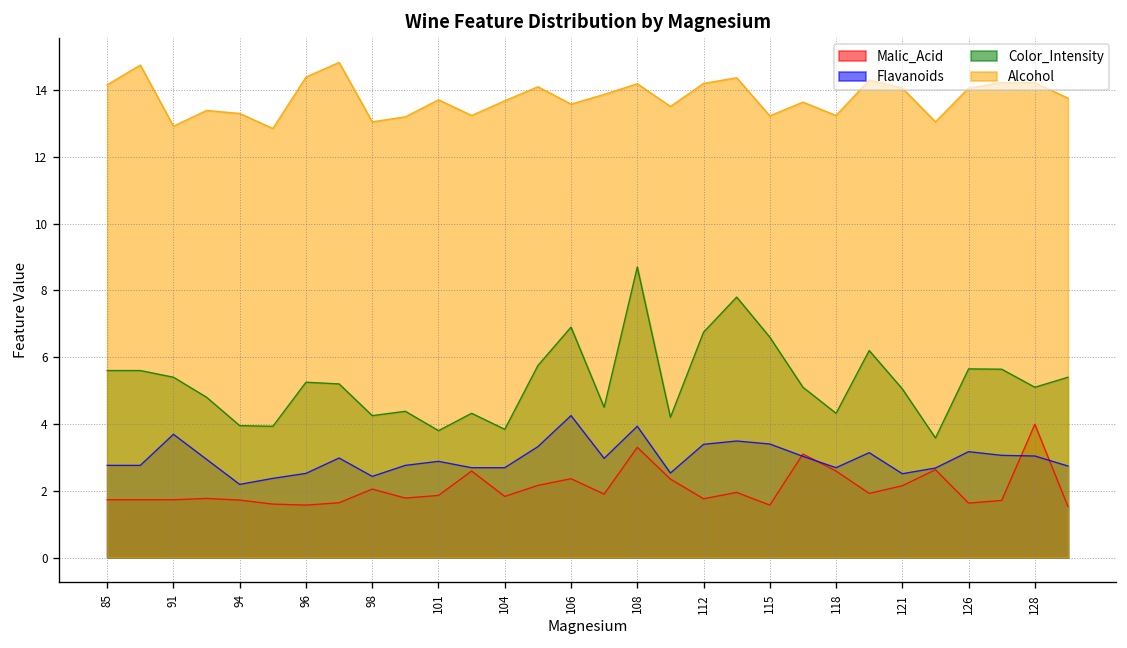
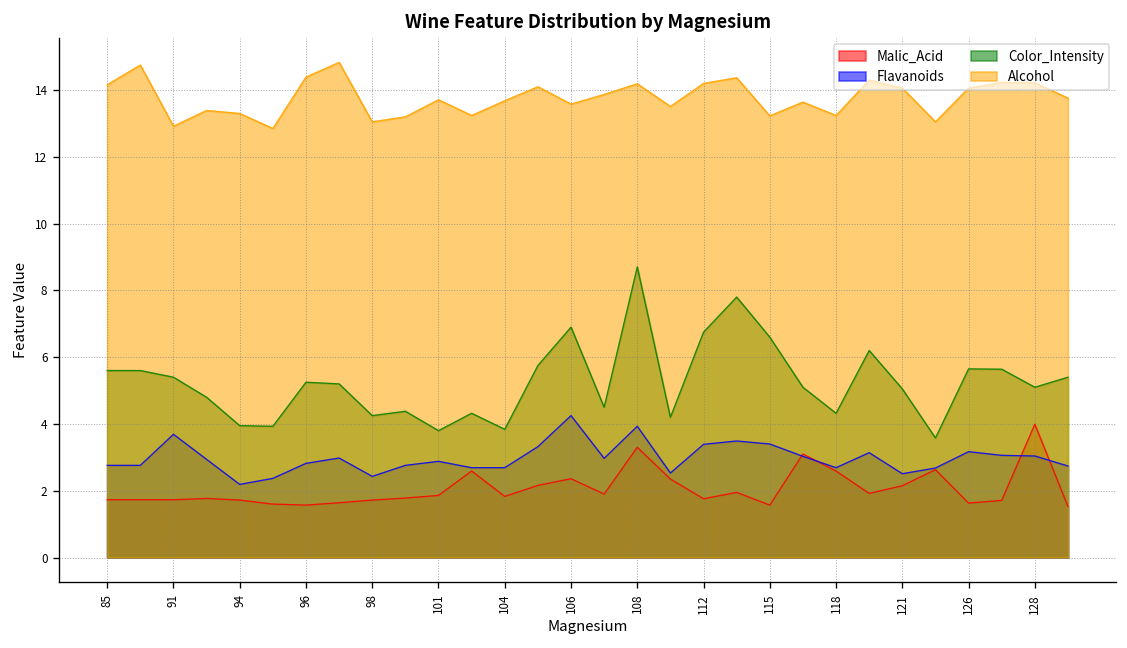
Flavanoids, 96: 2.5 -> 2.8
Malic_Acid, 98: 2.1 -> 1.7
